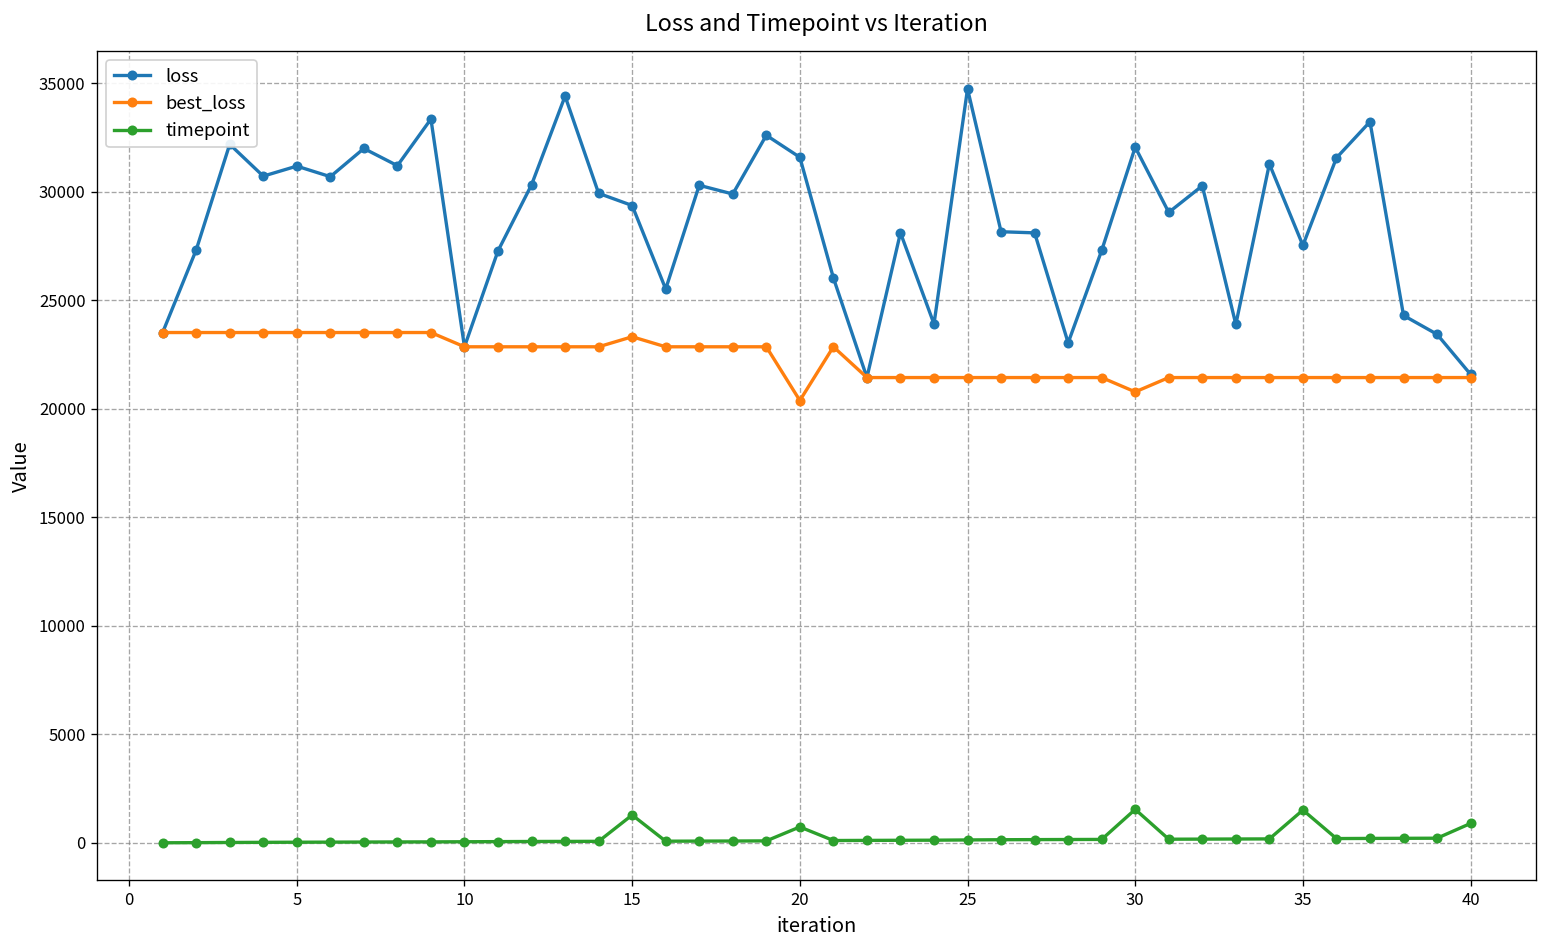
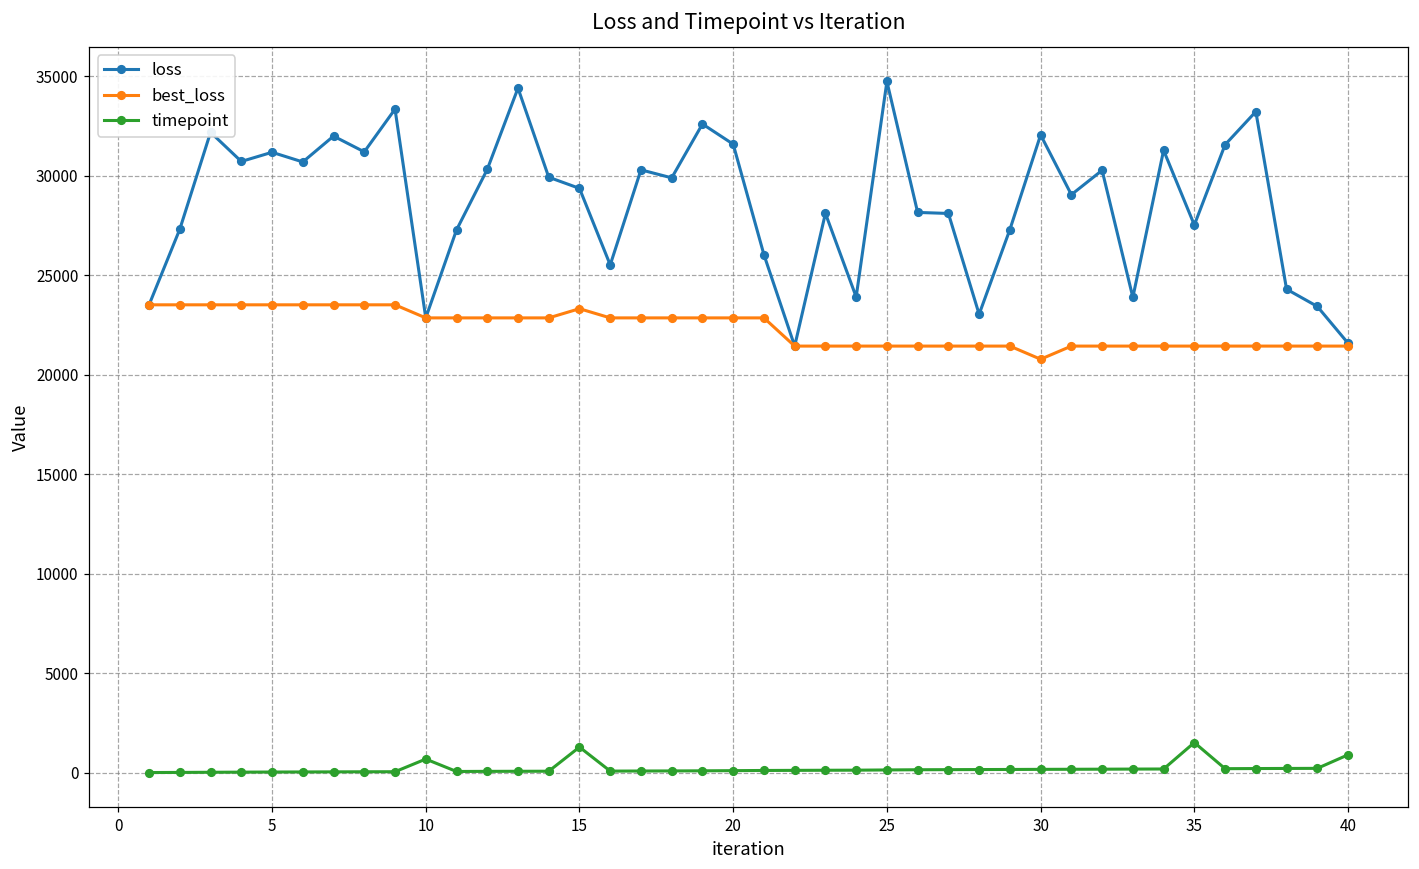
timepoint, 10: 100 -> 700
best_loss, 20: 20400 -> 22900
timepoint, 20: 700 -> 100
timepoint, 30: 1500 -> 200
